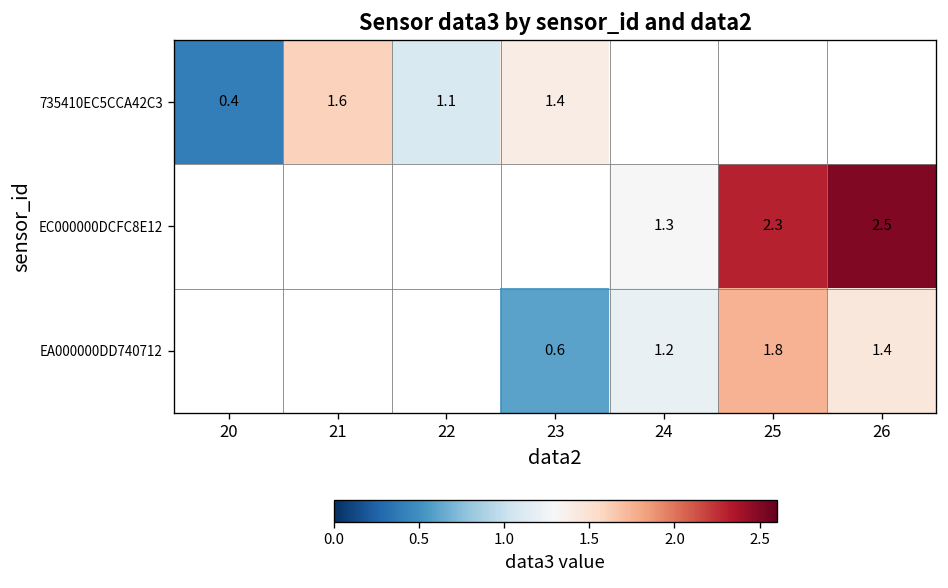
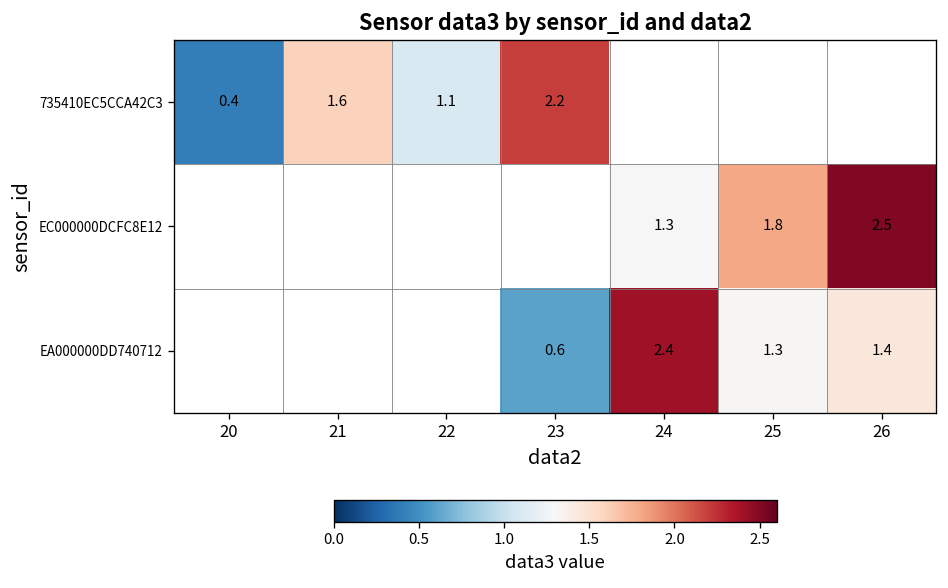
735410EC5CCA42C3, 23: 1.4 -> 2.2
EC000000DCFC8E12, 25: 2.3 -> 1.8
EA000000DD740712, 24: 1.2 -> 2.4
EA000000DD740712, 25: 1.8 -> 1.3
